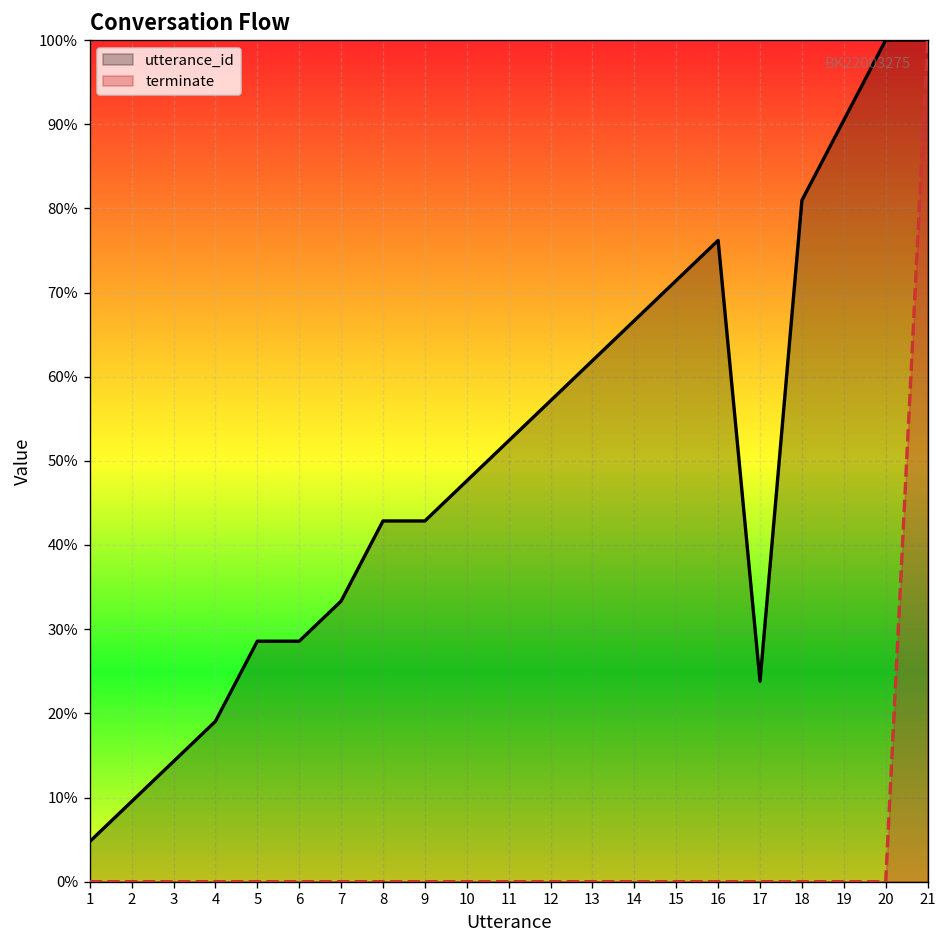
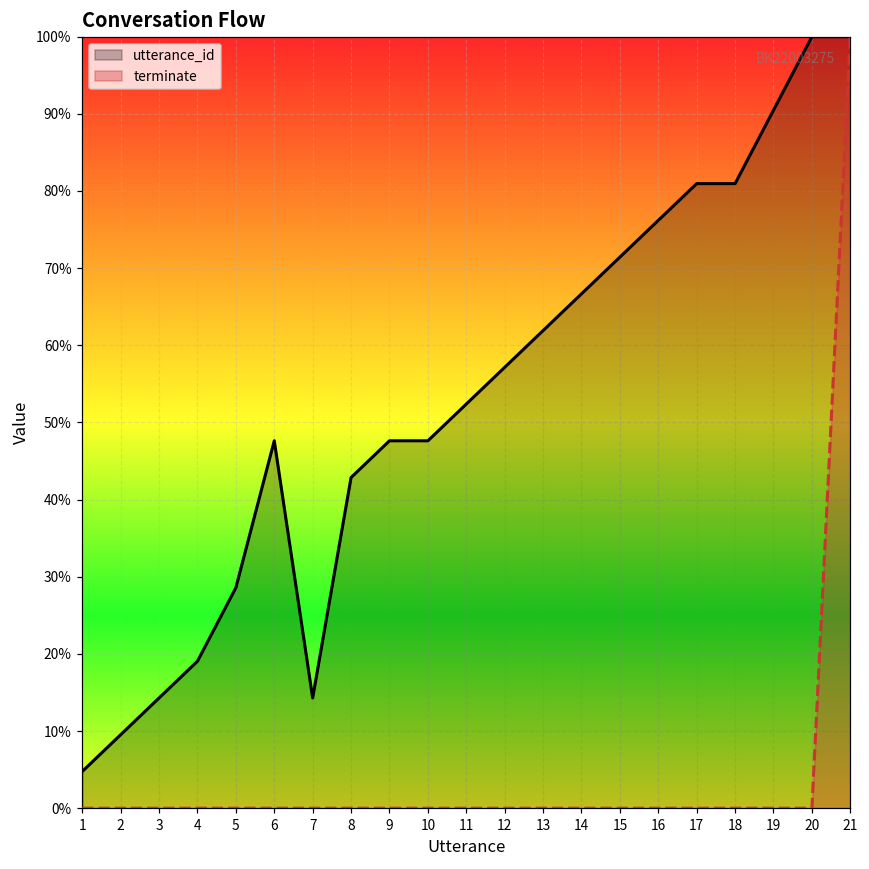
utterance_id, 6: 29% -> 48%
utterance_id, 7: 33% -> 14%
utterance_id, 9: 43% -> 48%
utterance_id, 17: 24% -> 81%
